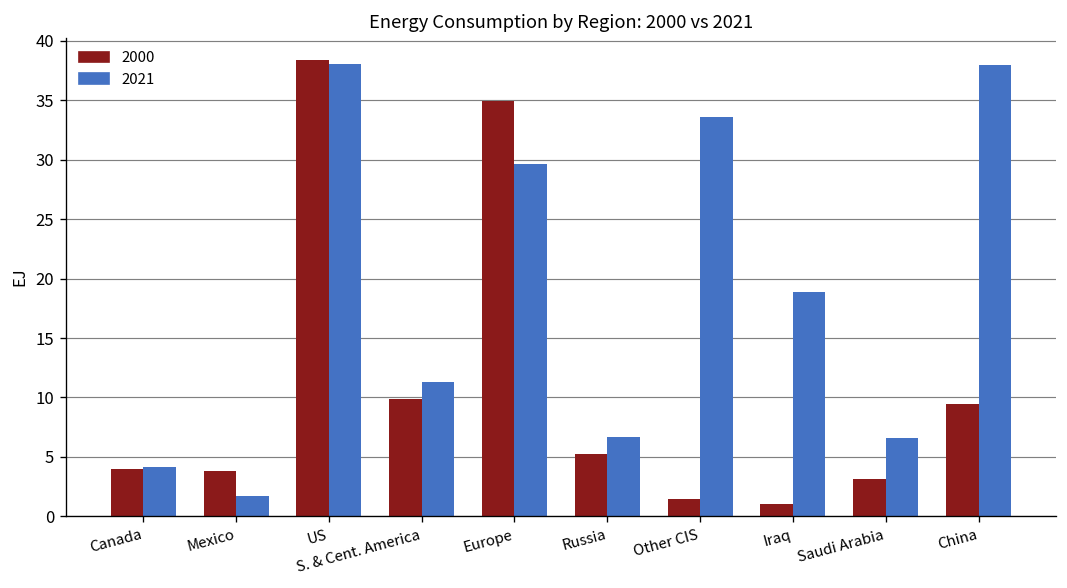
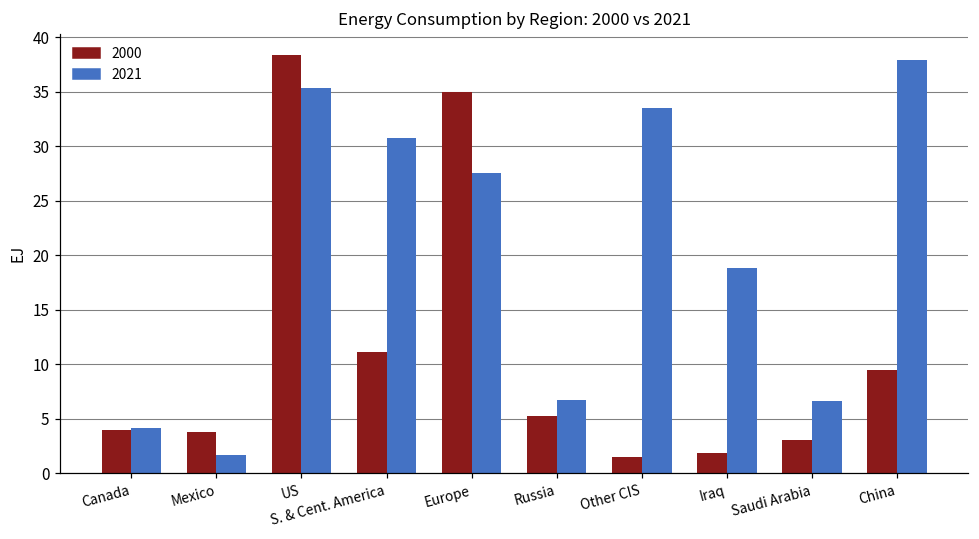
2021, US: 38 -> 35
2000, S. & Cent. America: 10 -> 11
2021, S. & Cent. America: 11 -> 31
2021, Europe: 30 -> 28
2000, Iraq: 1 -> 2
